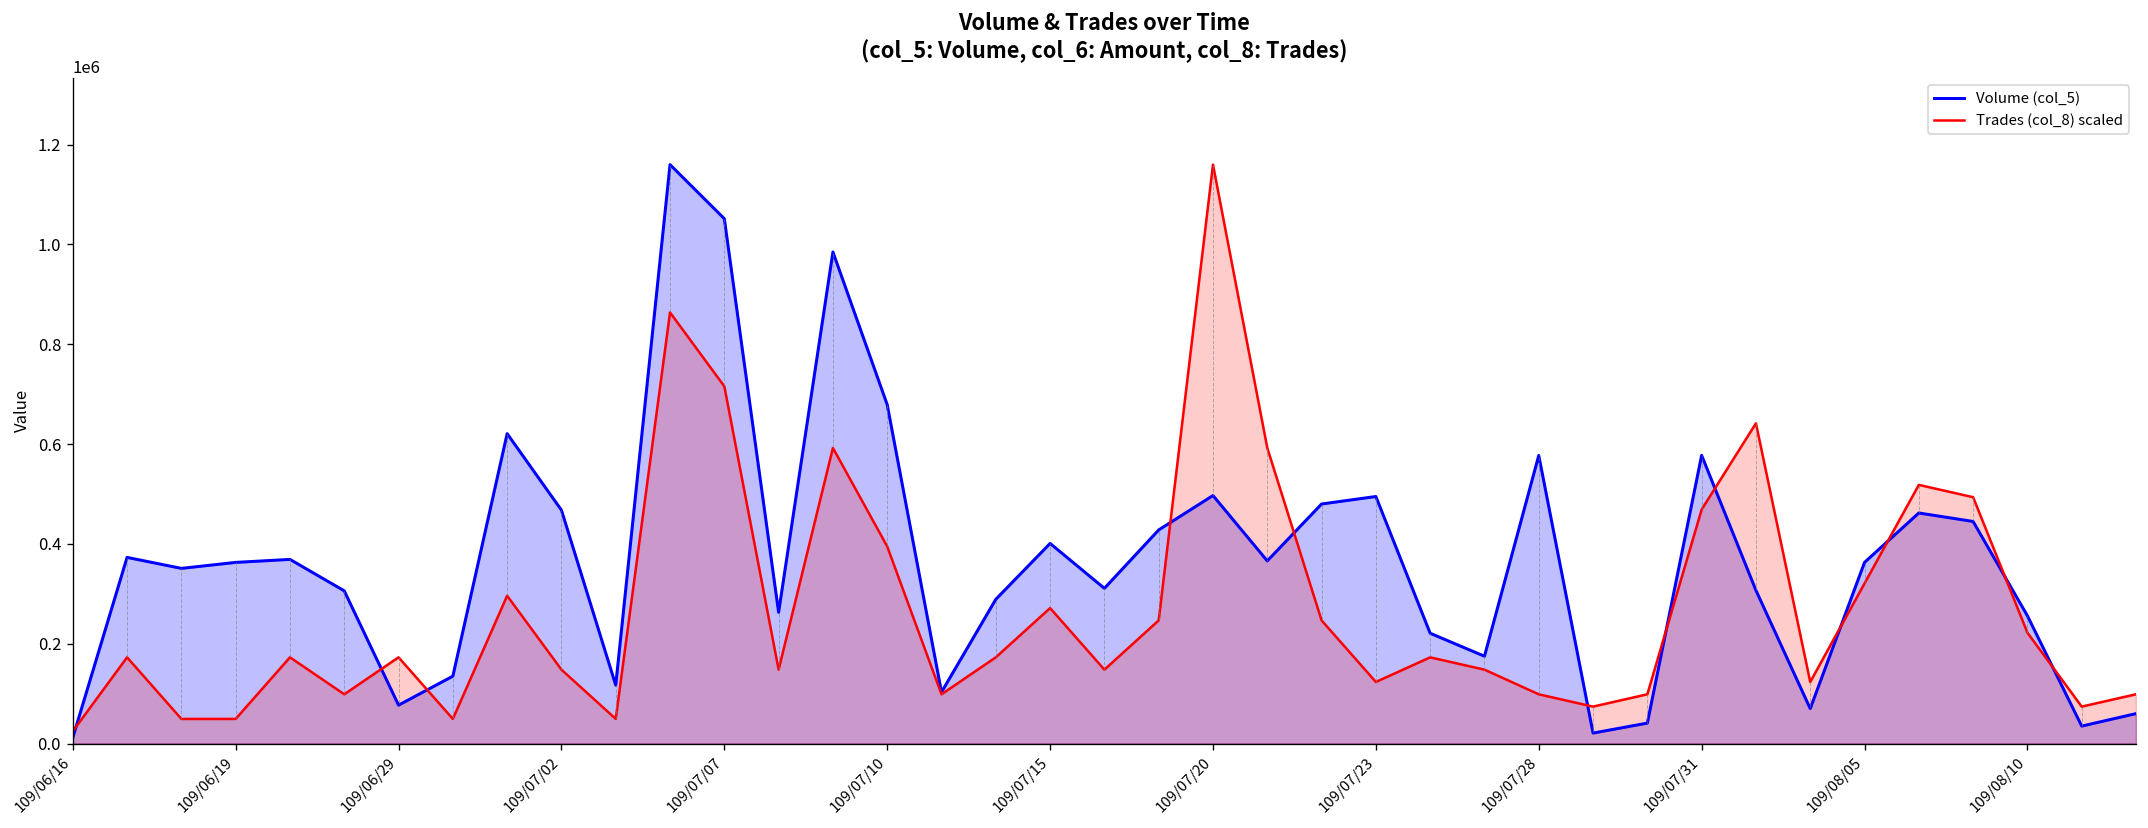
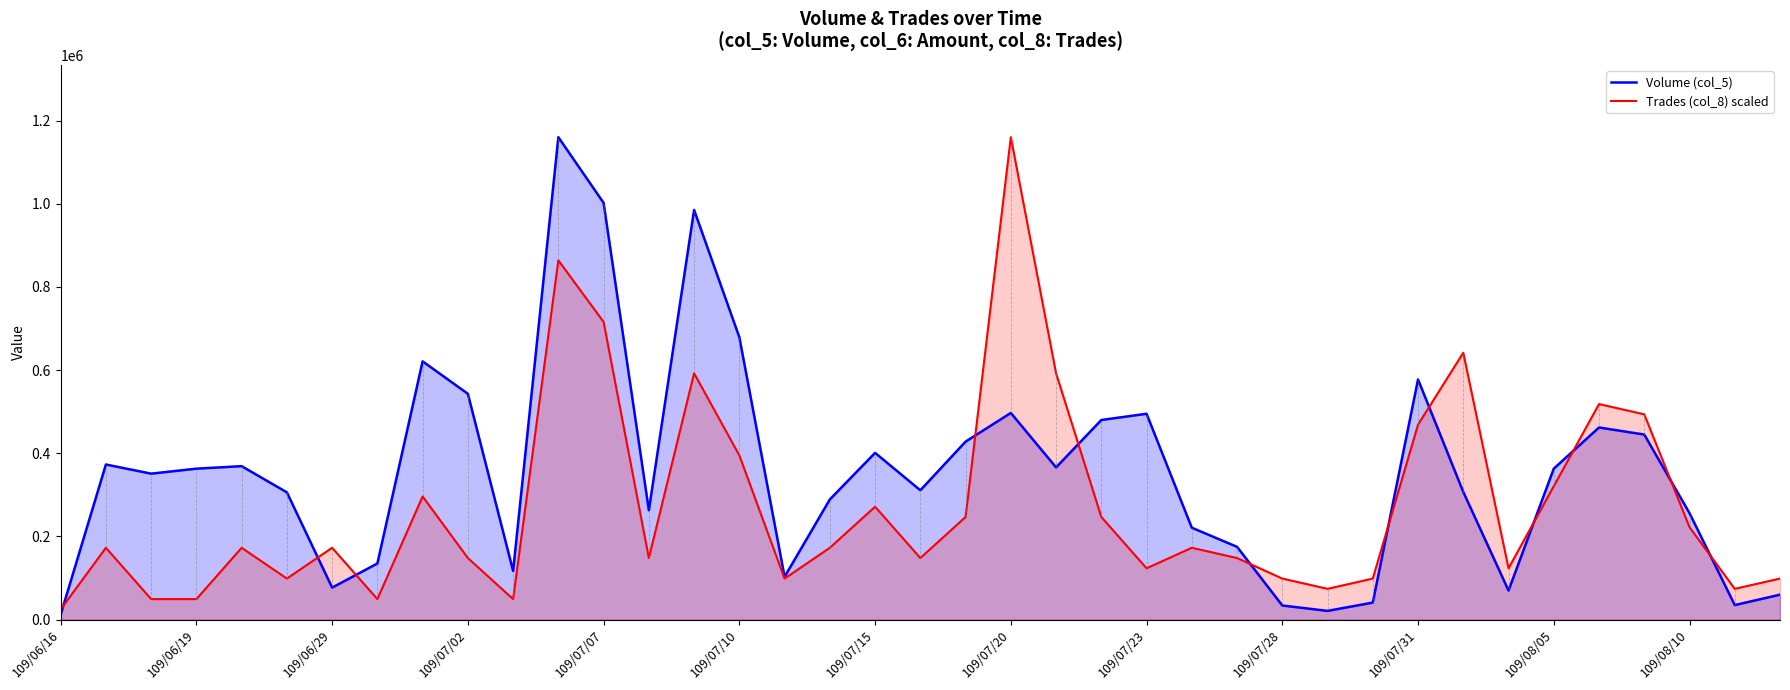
Volume (col_5), 109/07/02: 470000 -> 540000
Volume (col_5), 109/07/07: 1050000 -> 1000000
Volume (col_5), 109/07/28: 580000 -> 30000
